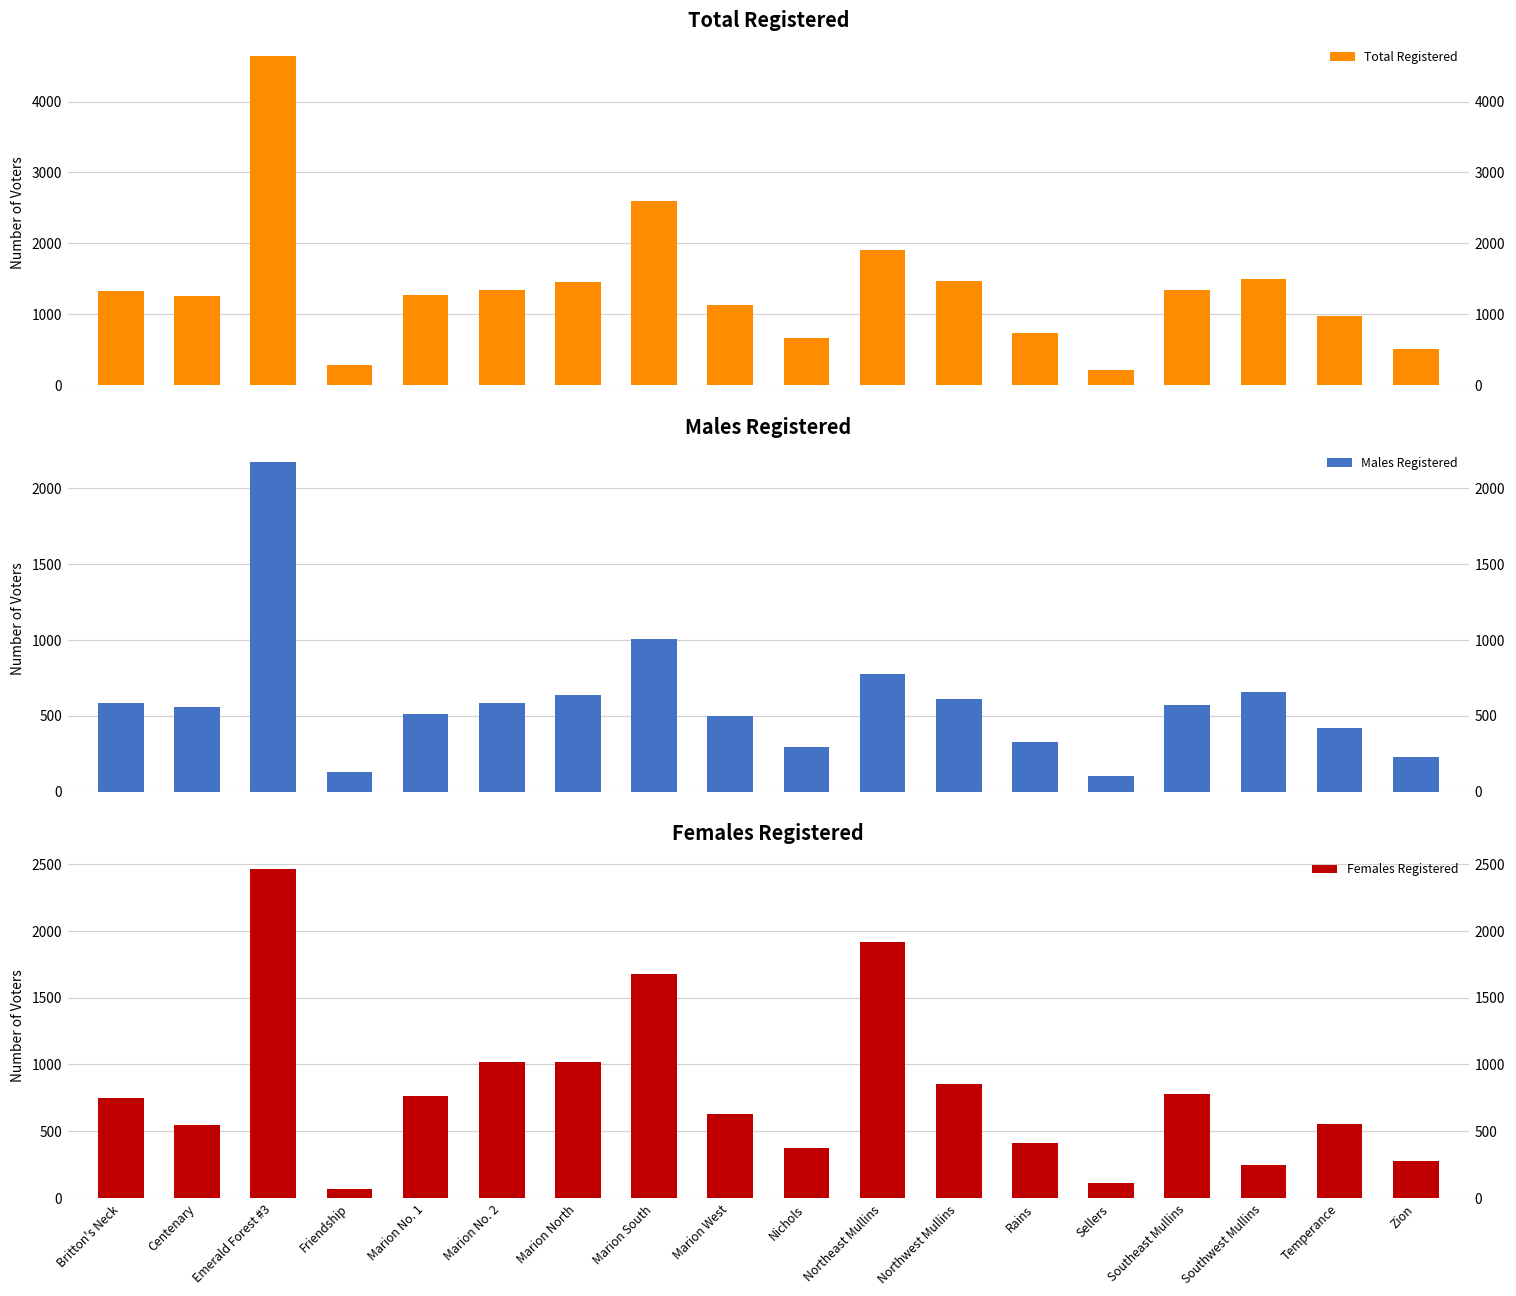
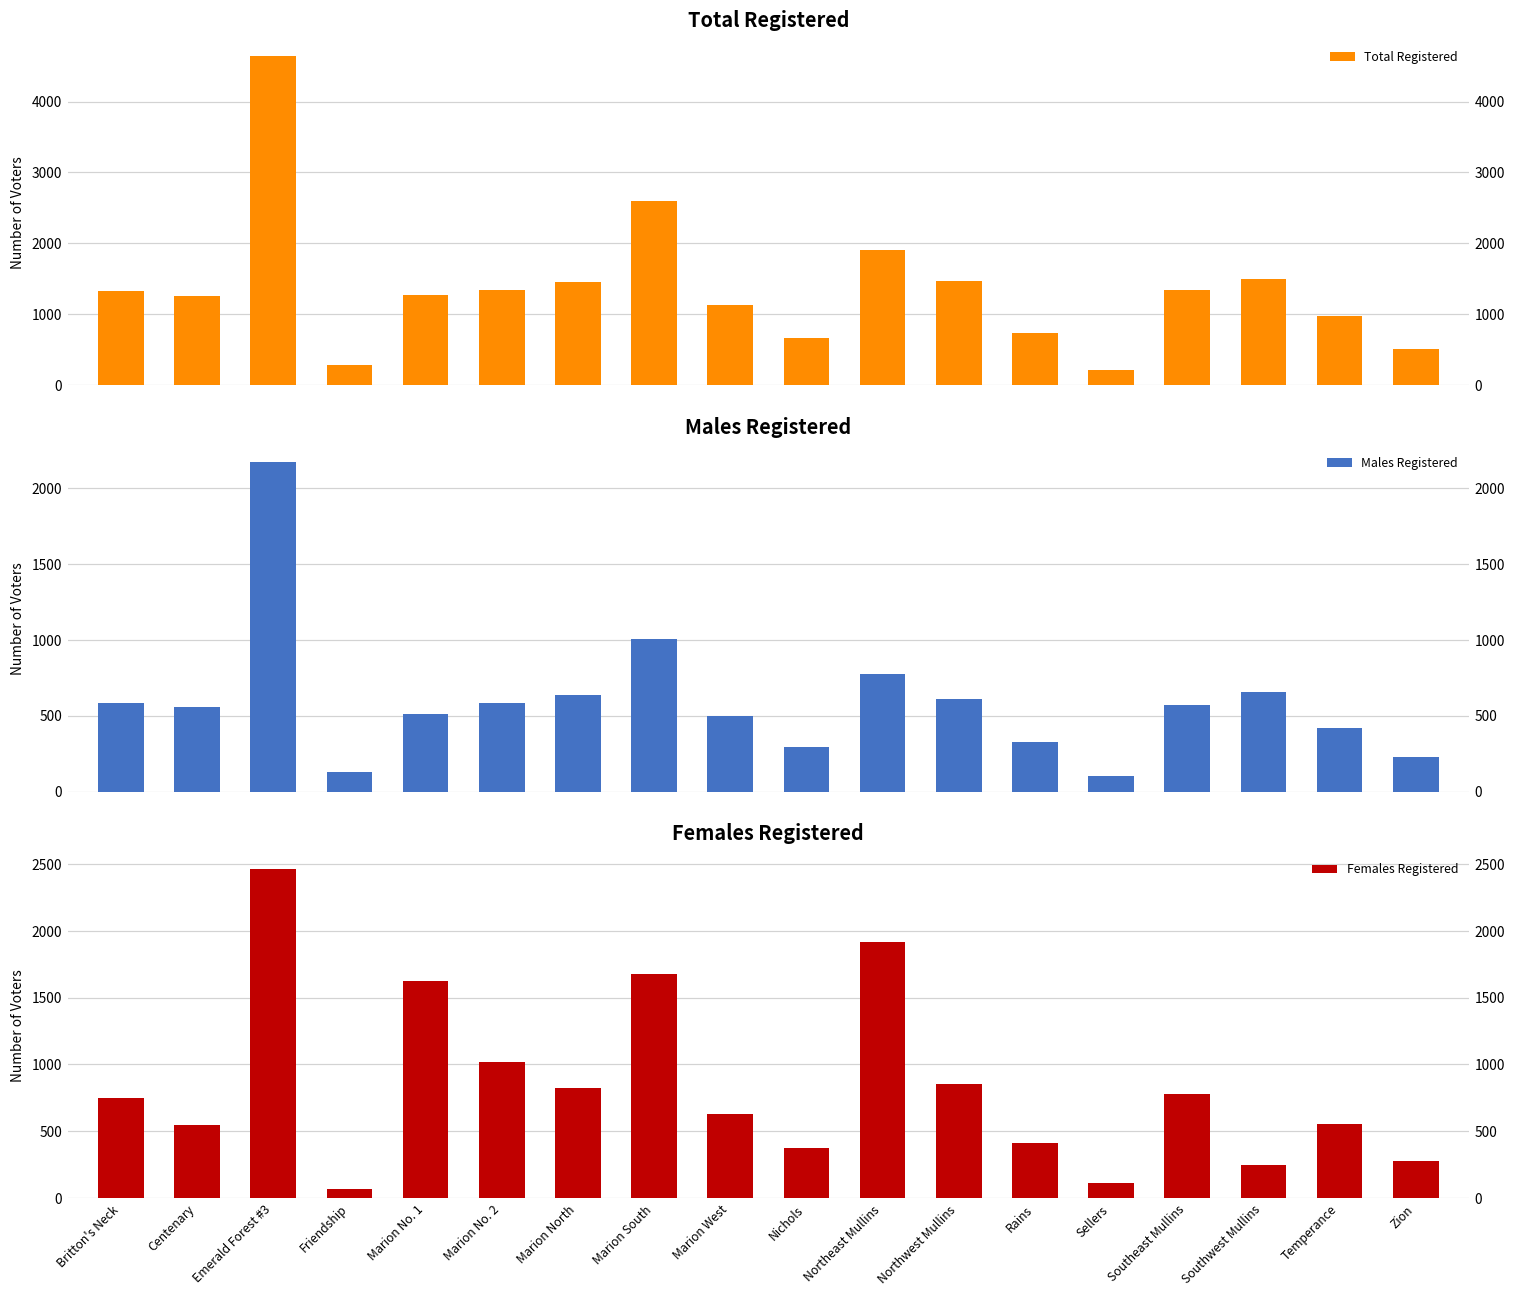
Females Registered, Marion No. 1: 760 -> 1630
Females Registered, Marion North: 1020 -> 820
